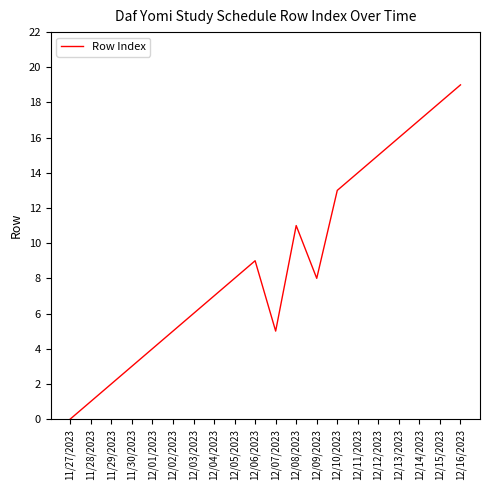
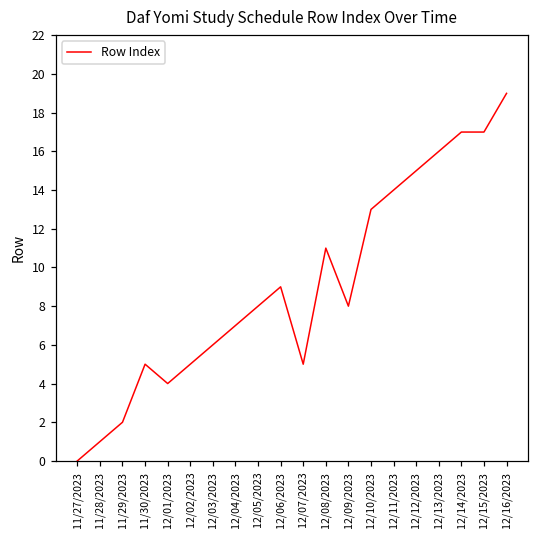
11/30/2023: 3 -> 5
12/15/2023: 18 -> 17
